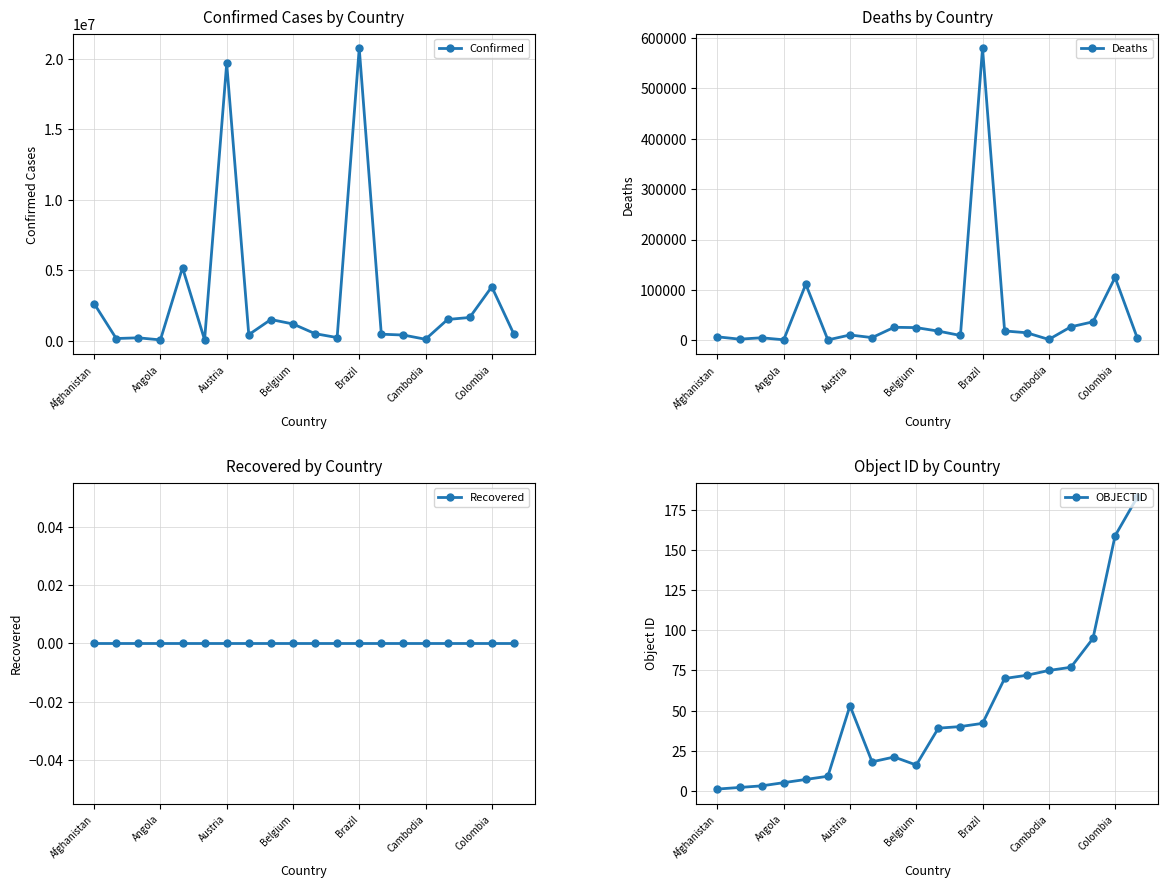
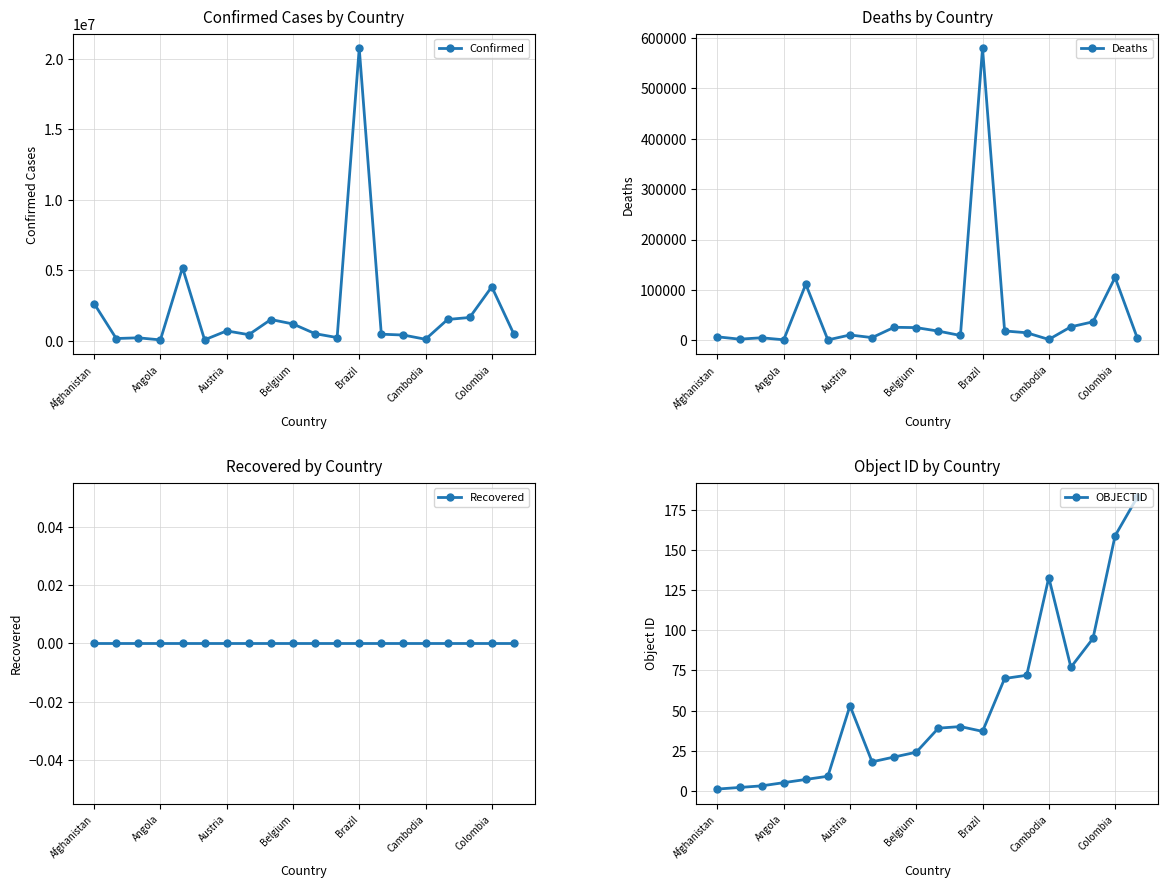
Confirmed Cases by Country, Austria: 19700000 -> 700000
Object ID by Country, Belgium: 16 -> 24
Object ID by Country, Brazil: 42 -> 37
Object ID by Country, Cambodia: 75 -> 133
